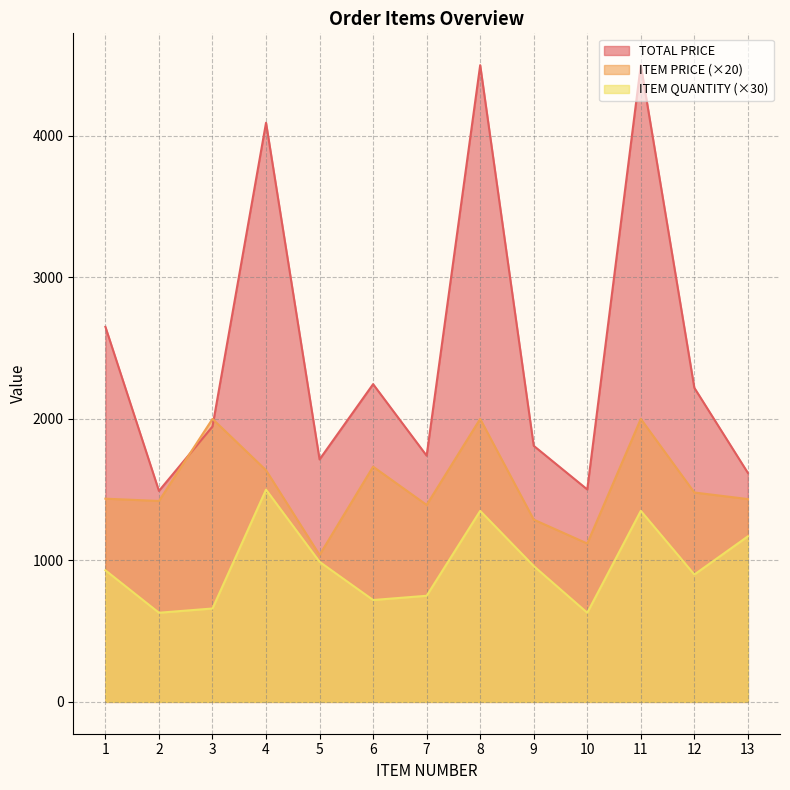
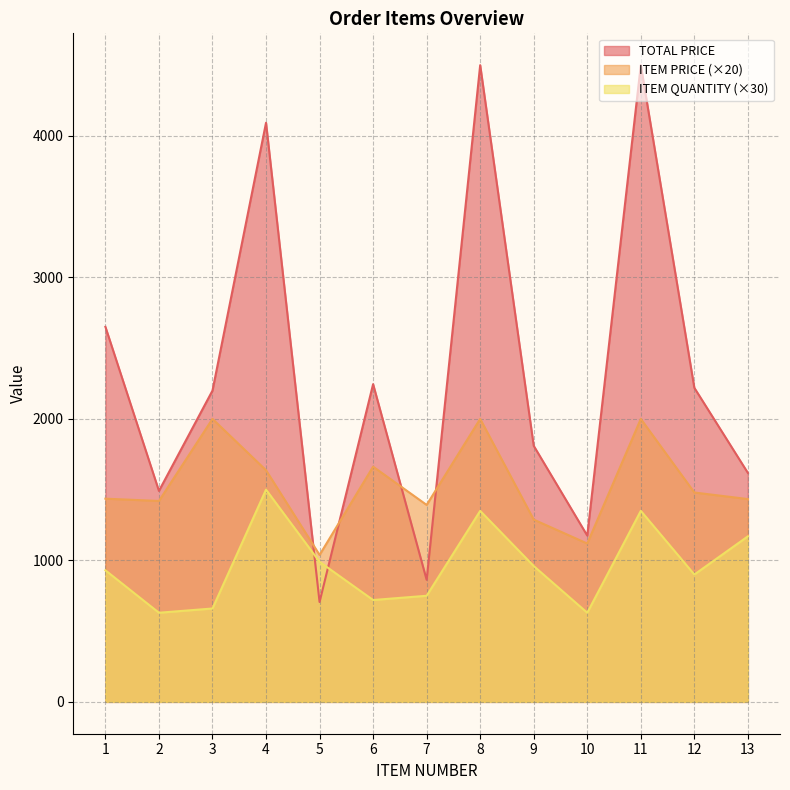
TOTAL PRICE, 3: 1950 -> 2200
TOTAL PRICE, 5: 1710 -> 710
TOTAL PRICE, 7: 1740 -> 860
TOTAL PRICE, 10: 1500 -> 1180
